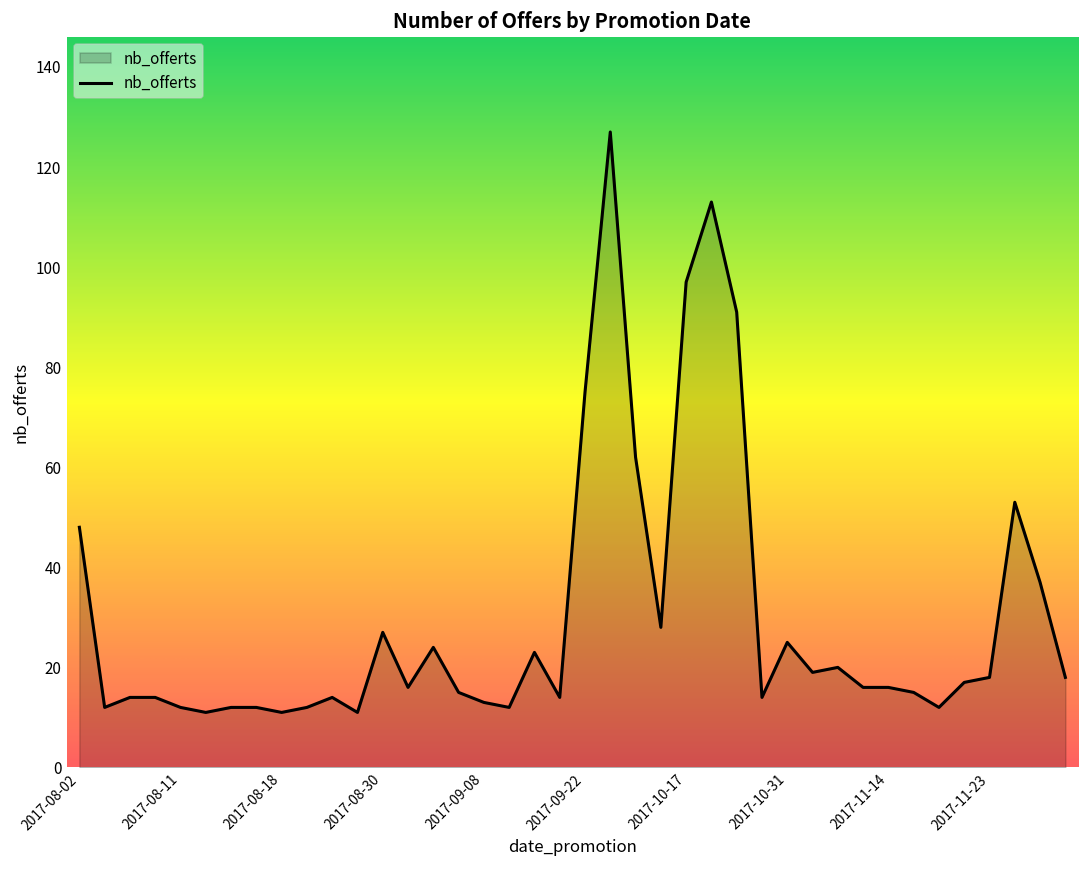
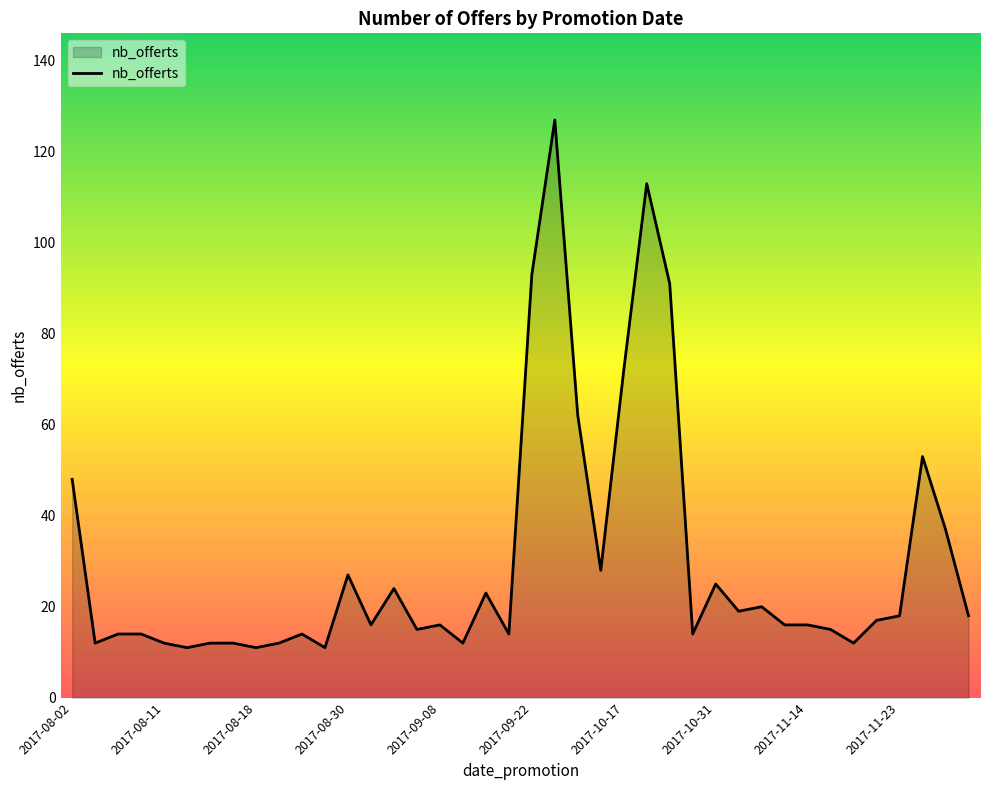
2017-09-08: 13 -> 16
2017-09-22: 75 -> 93
2017-10-17: 97 -> 72
